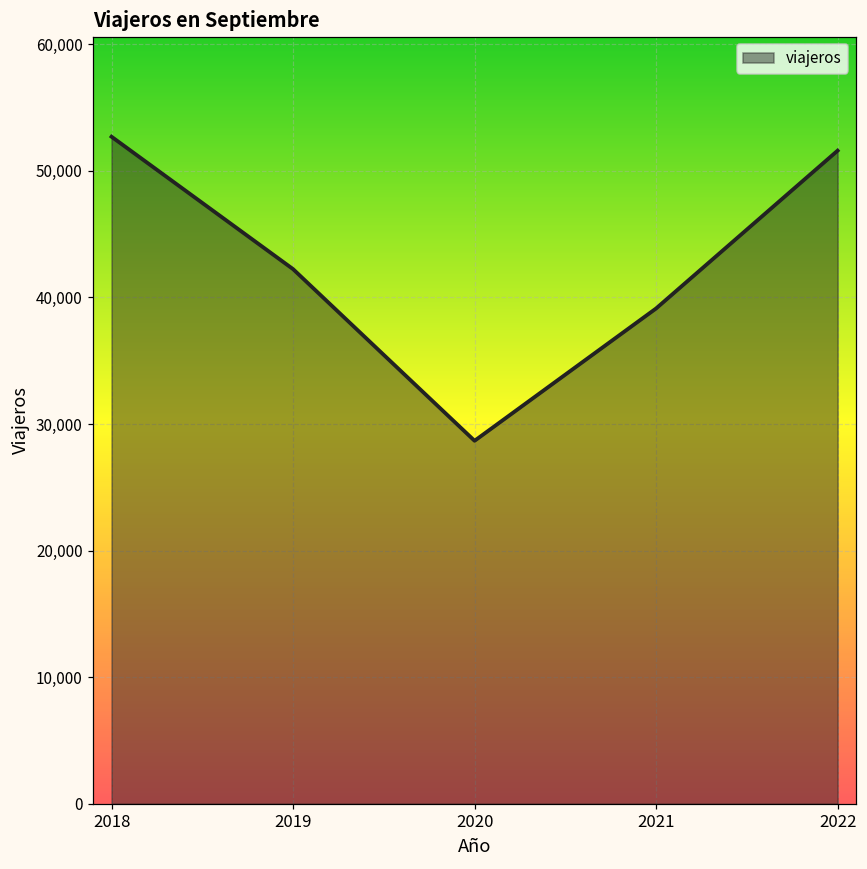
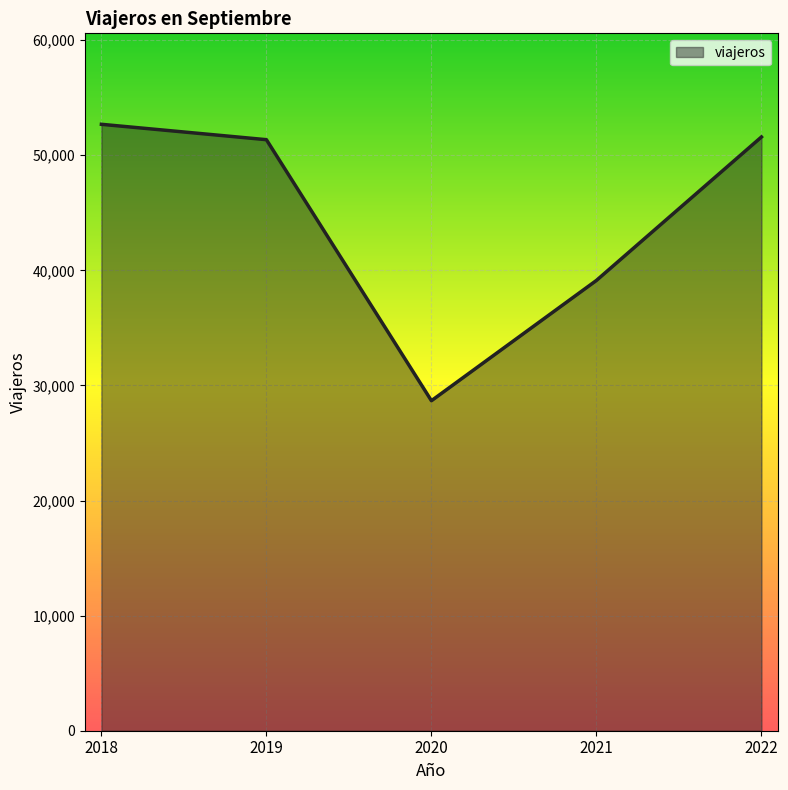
2019: 42,200 -> 51,400
